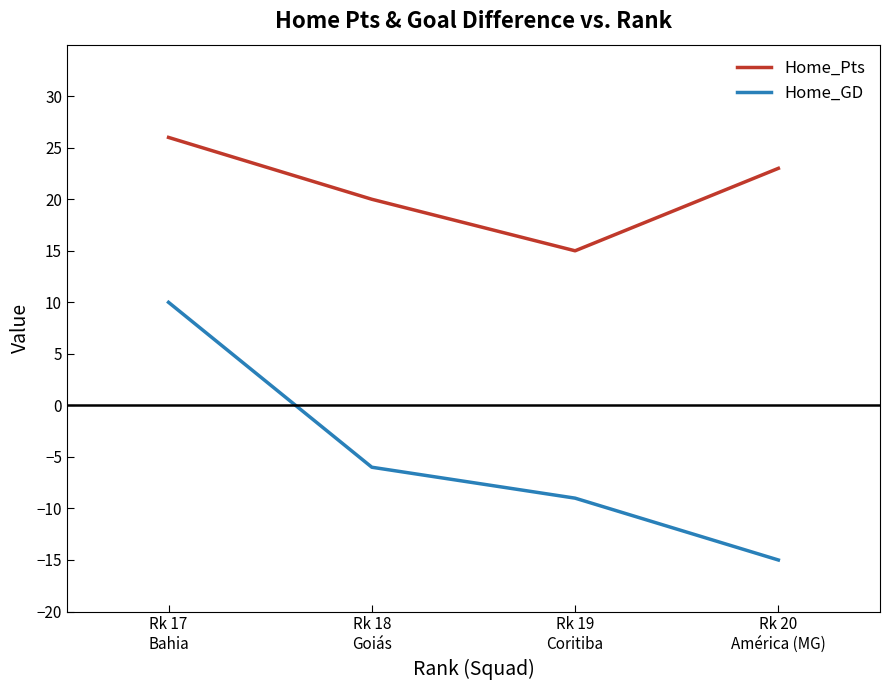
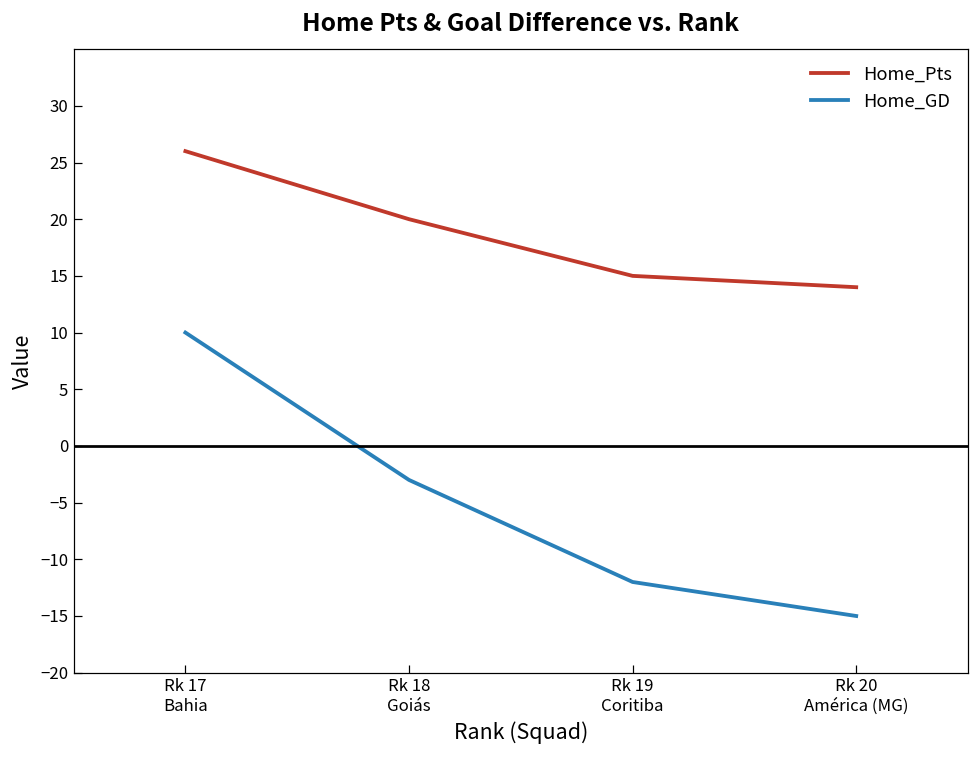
Home_GD, Rk 18 Goiás: -6 -> -3
Home_GD, Rk 19 Coritiba: -9 -> -12
Home_Pts, Rk 20 América (MG): 23 -> 14
